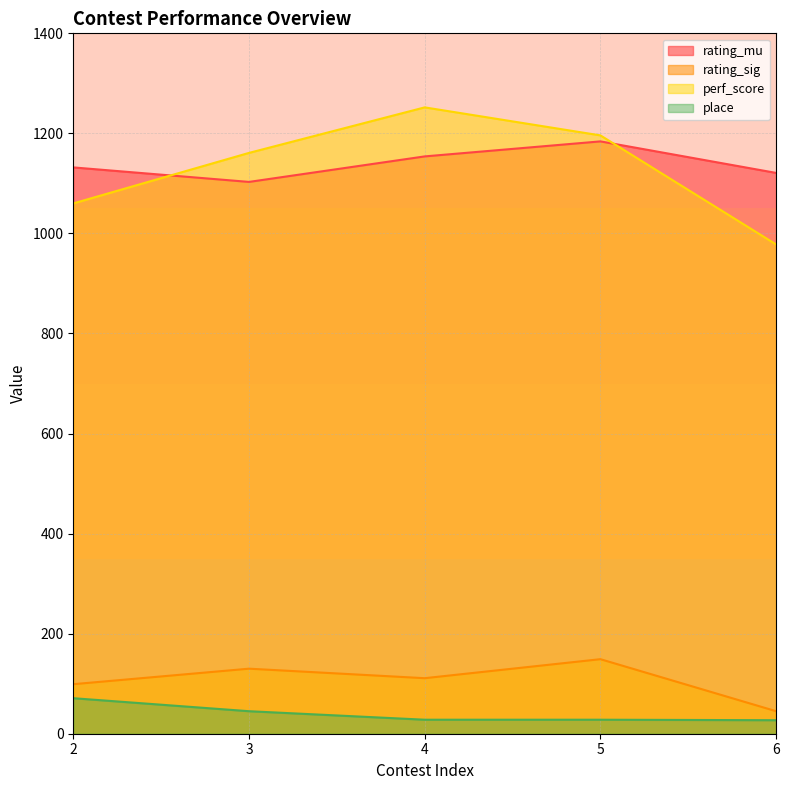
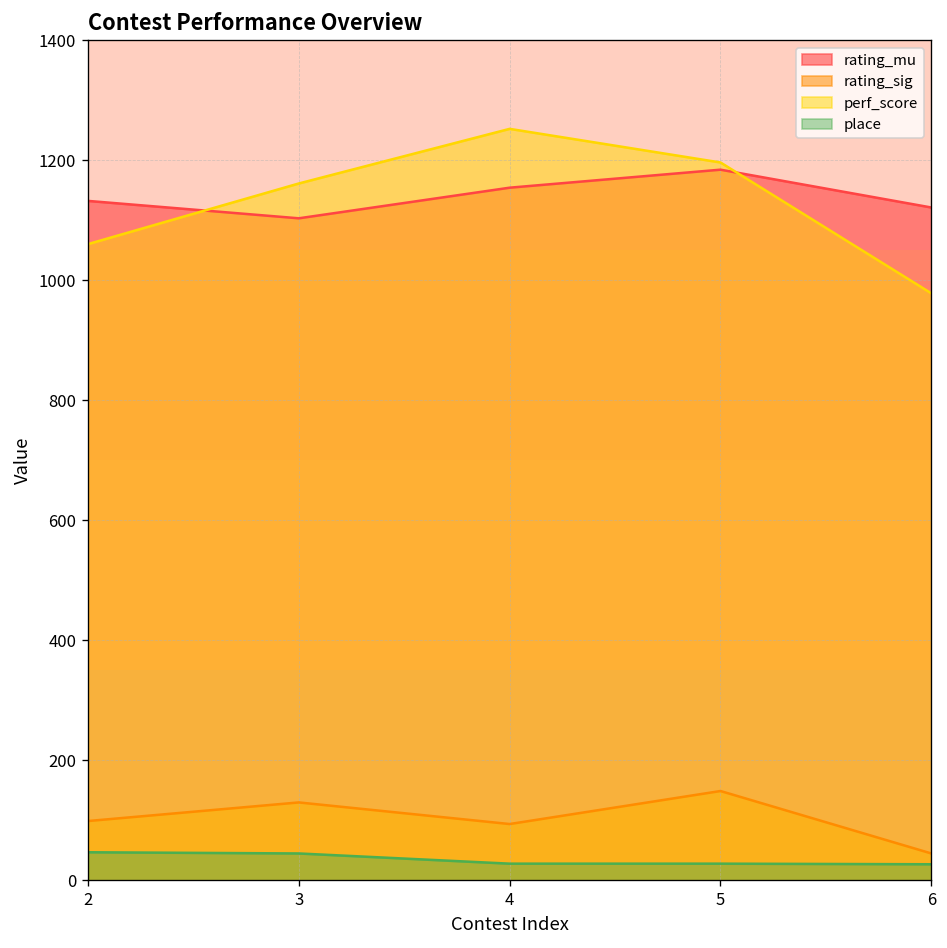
place, 2: 70 -> 50
rating_sig, 4: 110 -> 90
